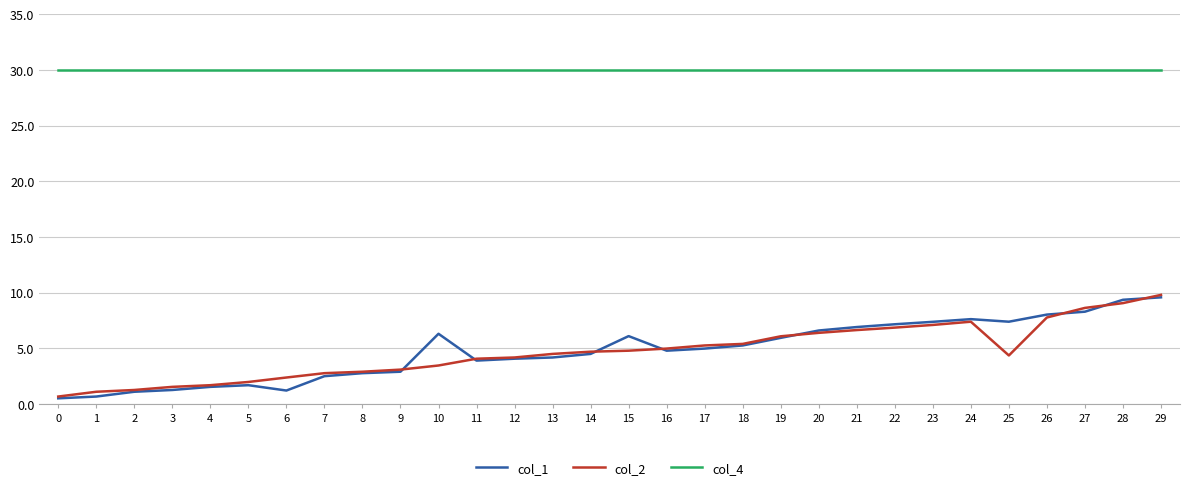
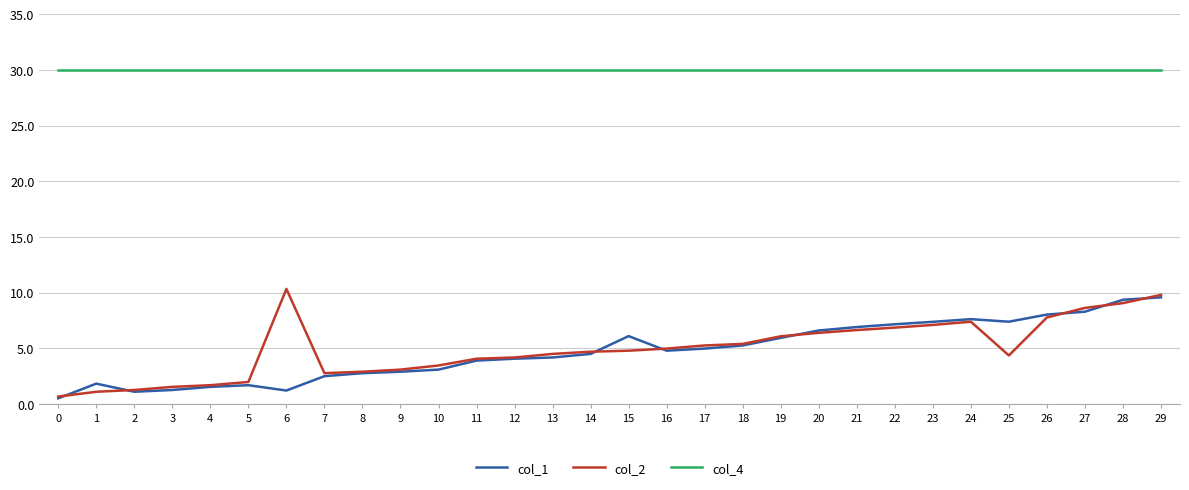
col_1, 1: 0.7 -> 1.8
col_2, 6: 2.4 -> 10.3
col_1, 10: 6.3 -> 3.1
